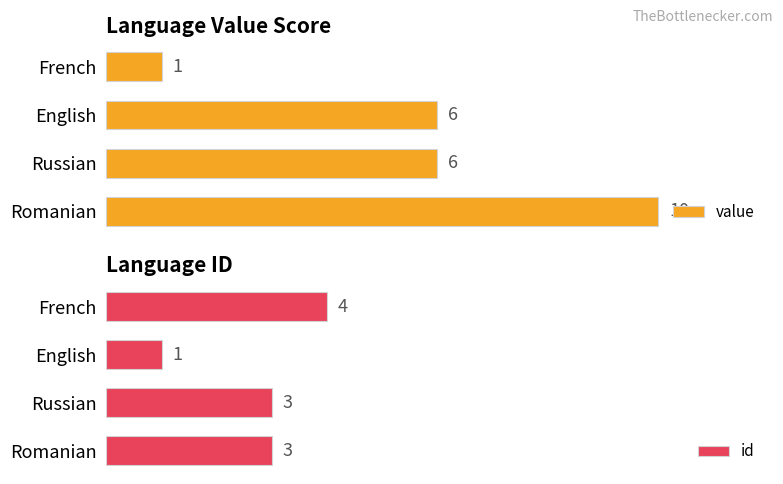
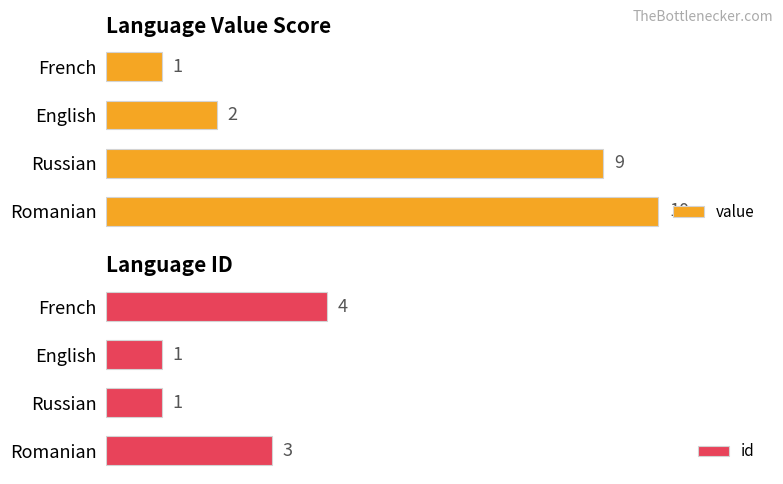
Language Value Score, English: 6 -> 2
Language Value Score, Russian: 6 -> 9
Language ID, Russian: 3 -> 1
